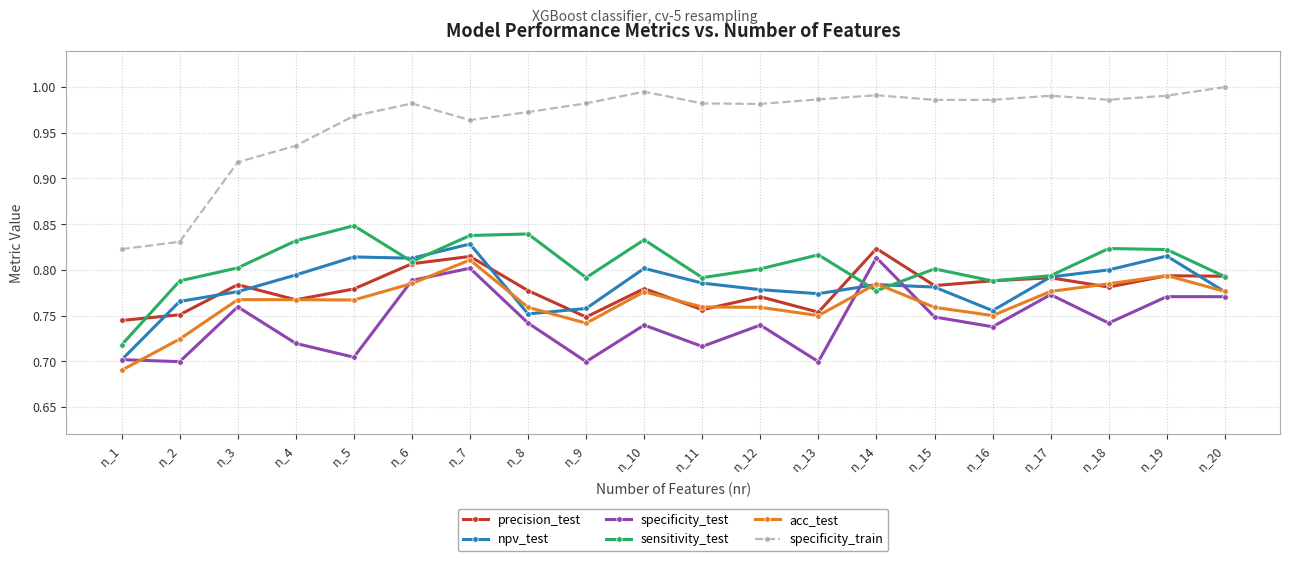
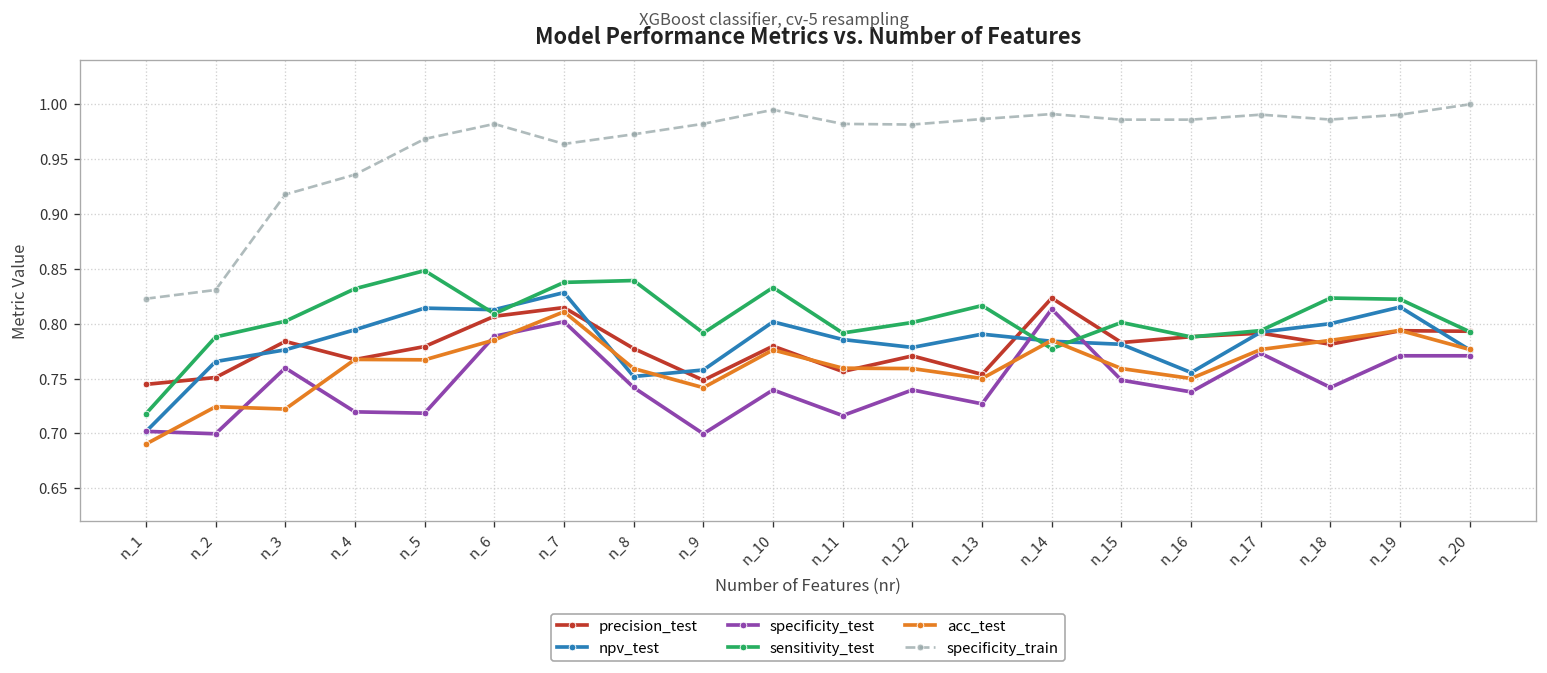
acc_test, n_3: 0.77 -> 0.72
specificity_test, n_5: 0.70 -> 0.72
npv_test, n_13: 0.77 -> 0.79
specificity_test, n_13: 0.70 -> 0.73
